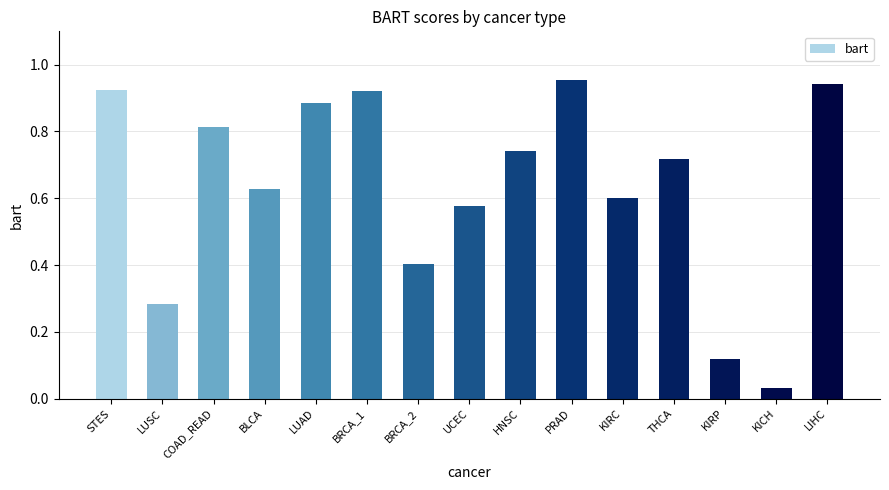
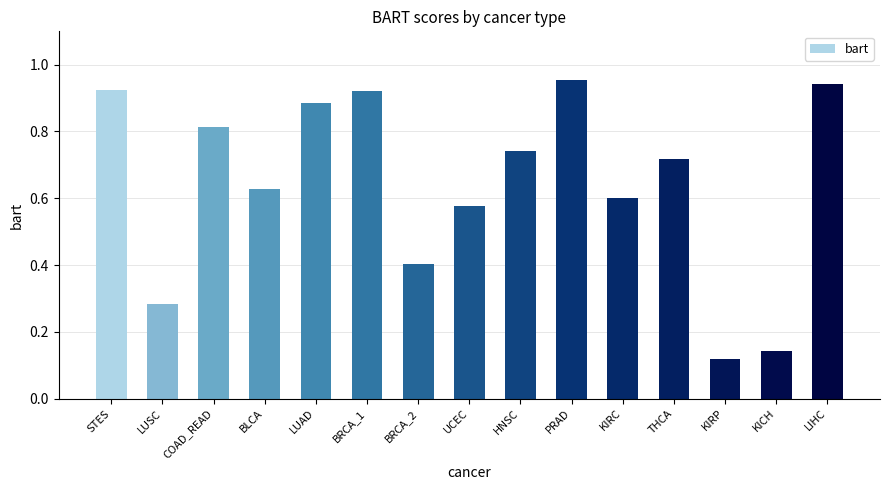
KICH: 0.03 -> 0.14
